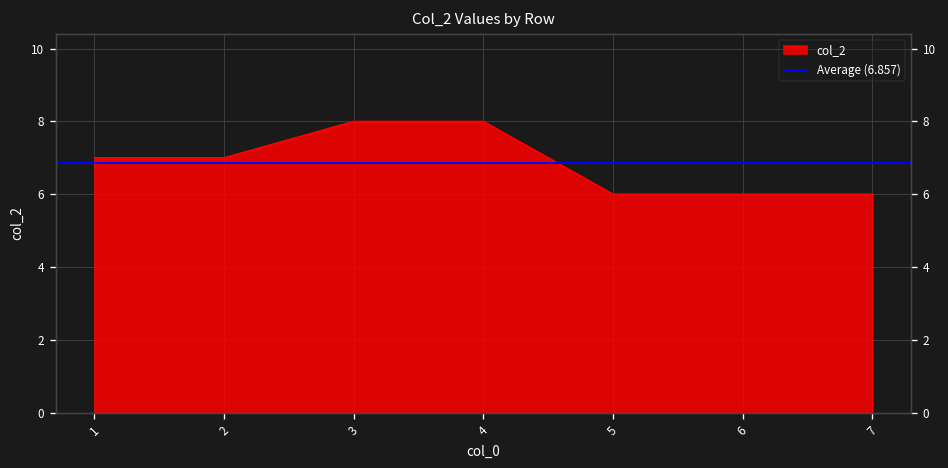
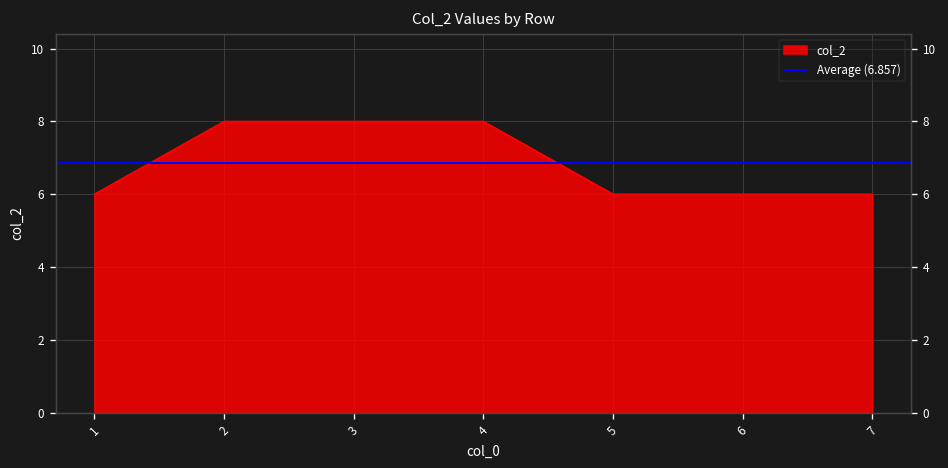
1: 7 -> 6
2: 7 -> 8
